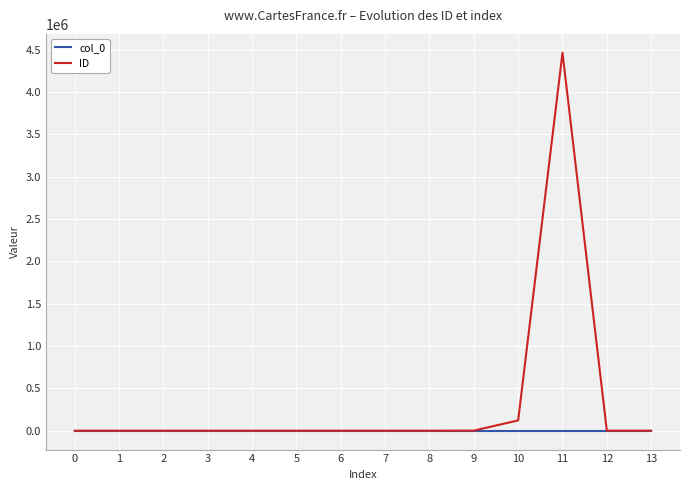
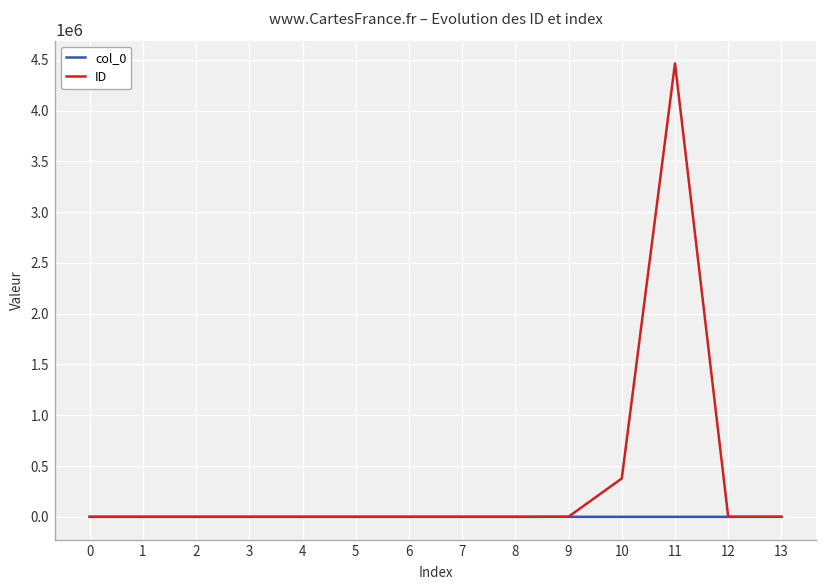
ID, 10: 100000 -> 400000
